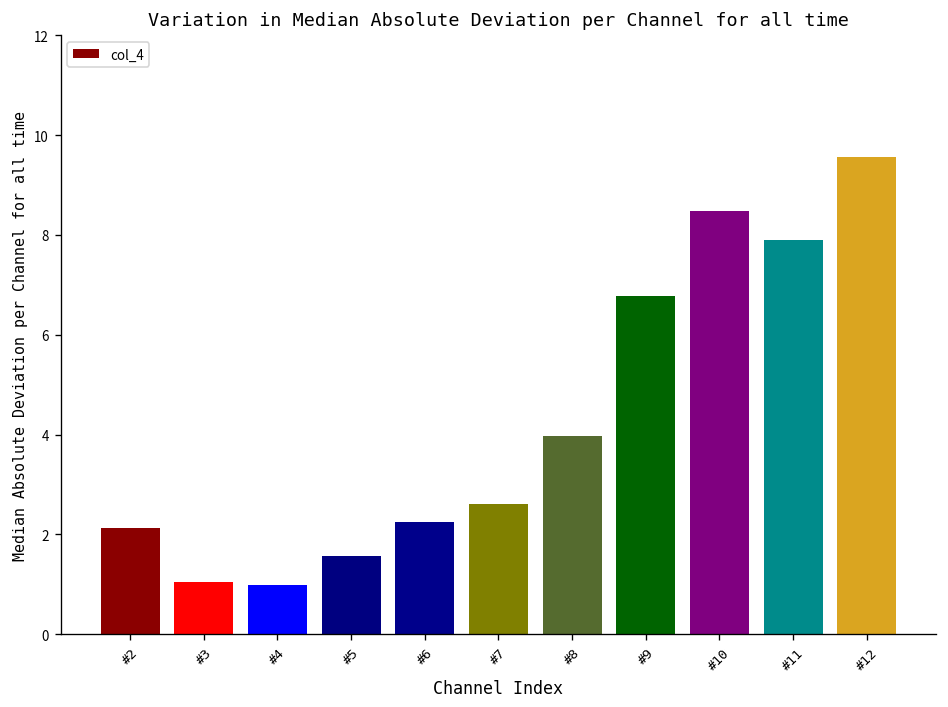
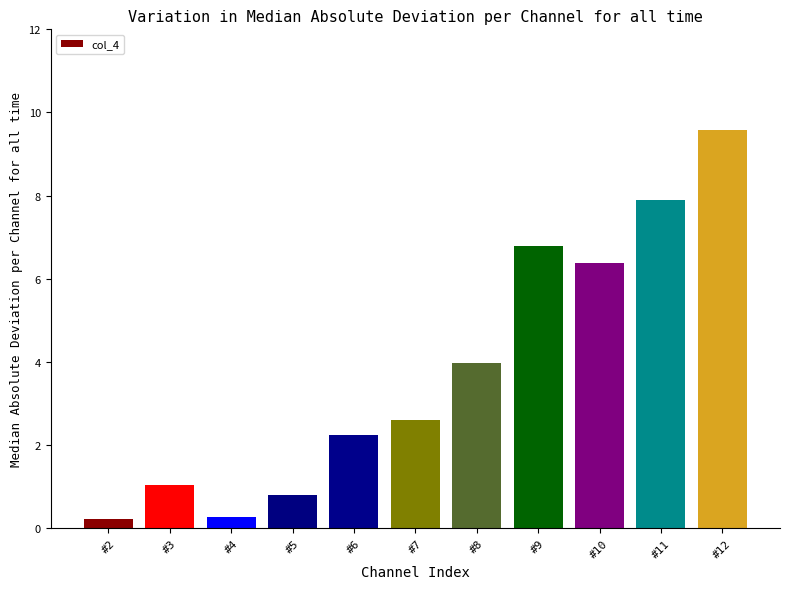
#2: 2.1 -> 0.2
#4: 1.0 -> 0.3
#5: 1.6 -> 0.8
#10: 8.5 -> 6.4
